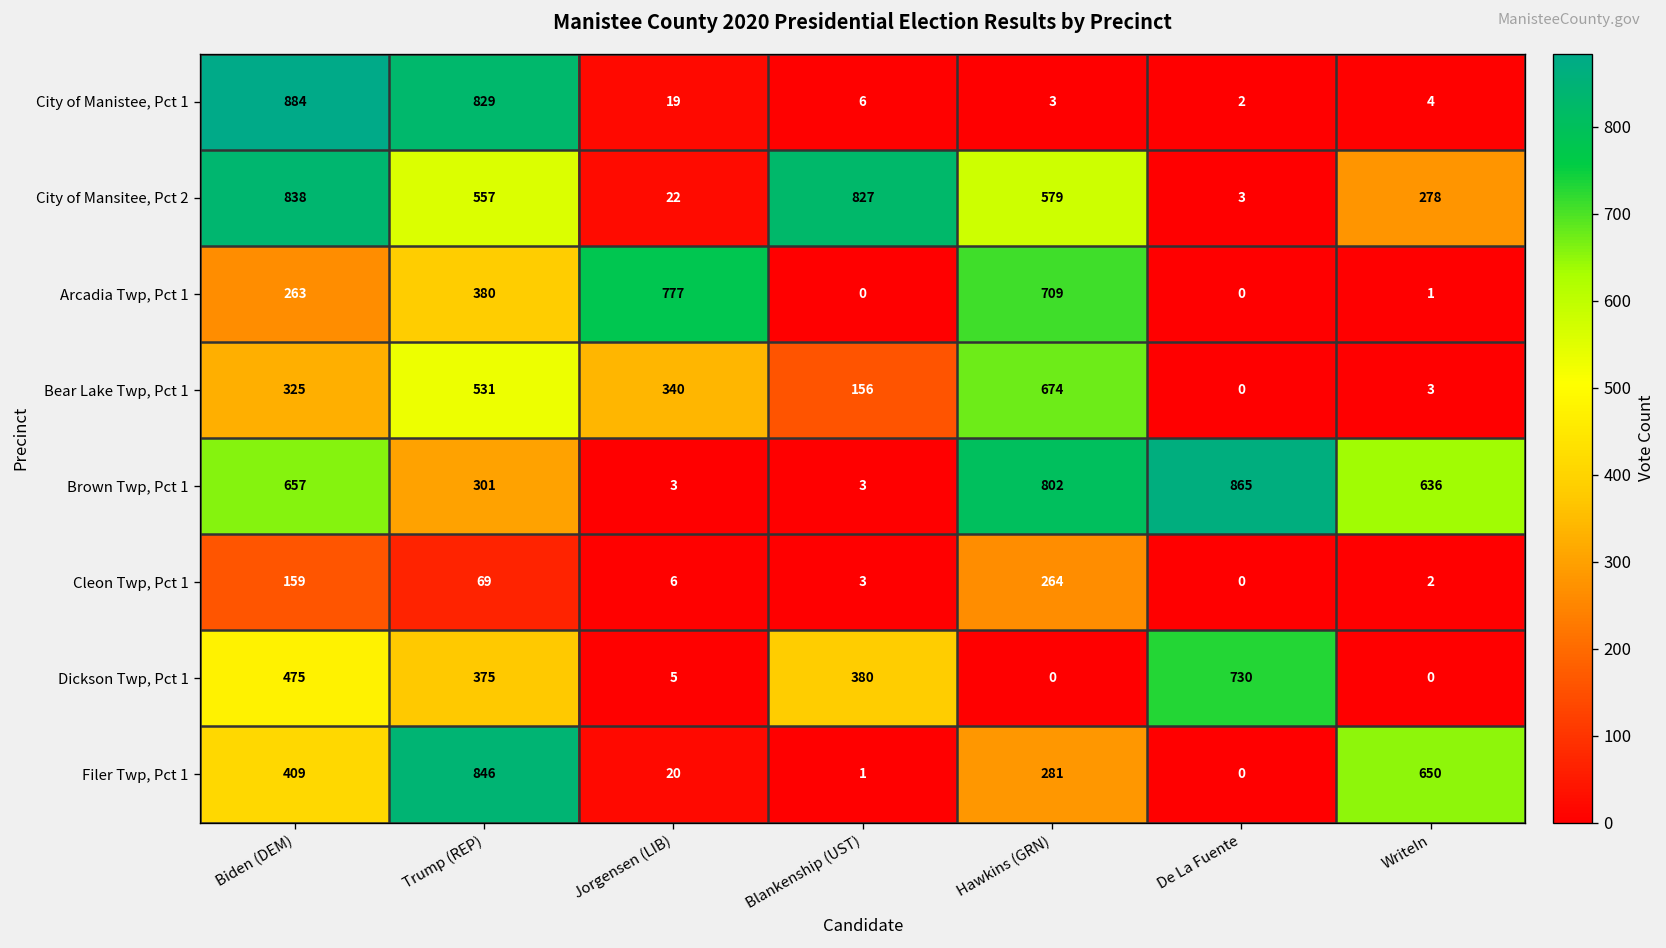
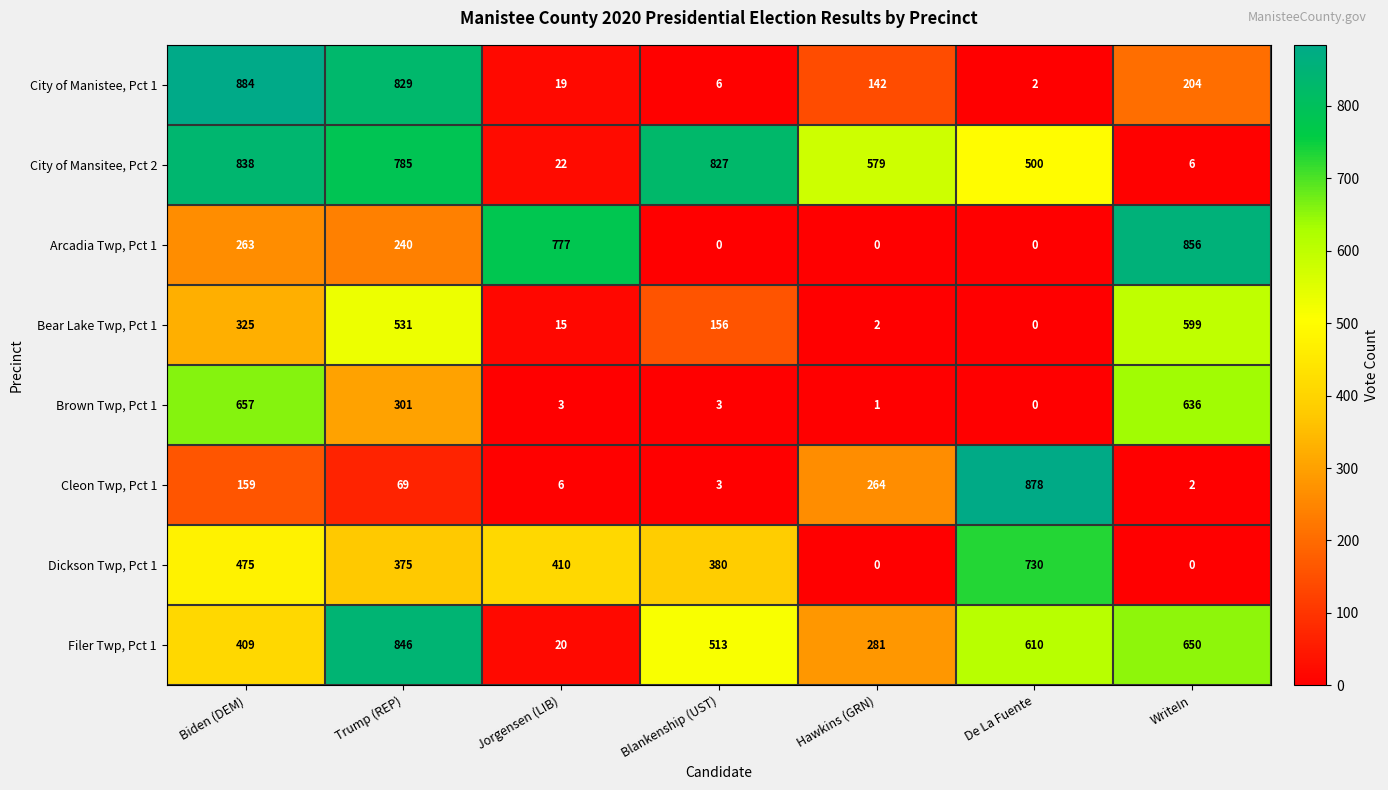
City of Manistee, Pct 1, Hawkins (GRN): 3 -> 142
City of Manistee, Pct 1, WriteIn: 4 -> 204
City of Mansitee, Pct 2, Trump (REP): 557 -> 785
City of Mansitee, Pct 2, De La Fuente: 3 -> 500
City of Mansitee, Pct 2, WriteIn: 278 -> 6
Arcadia Twp, Pct 1, Trump (REP): 380 -> 240
Arcadia Twp, Pct 1, Hawkins (GRN): 709 -> 0
Arcadia Twp, Pct 1, WriteIn: 1 -> 856
Bear Lake Twp, Pct 1, Jorgensen (LIB): 340 -> 15
Bear Lake Twp, Pct 1, Hawkins (GRN): 674 -> 2
Bear Lake Twp, Pct 1, WriteIn: 3 -> 599
Brown Twp, Pct 1, Hawkins (GRN): 802 -> 1
Brown Twp, Pct 1, De La Fuente: 865 -> 0
Cleon Twp, Pct 1, De La Fuente: 0 -> 878
Dickson Twp, Pct 1, Jorgensen (LIB): 5 -> 410
Filer Twp, Pct 1, Blankenship (UST): 1 -> 513
Filer Twp, Pct 1, De La Fuente: 0 -> 610
